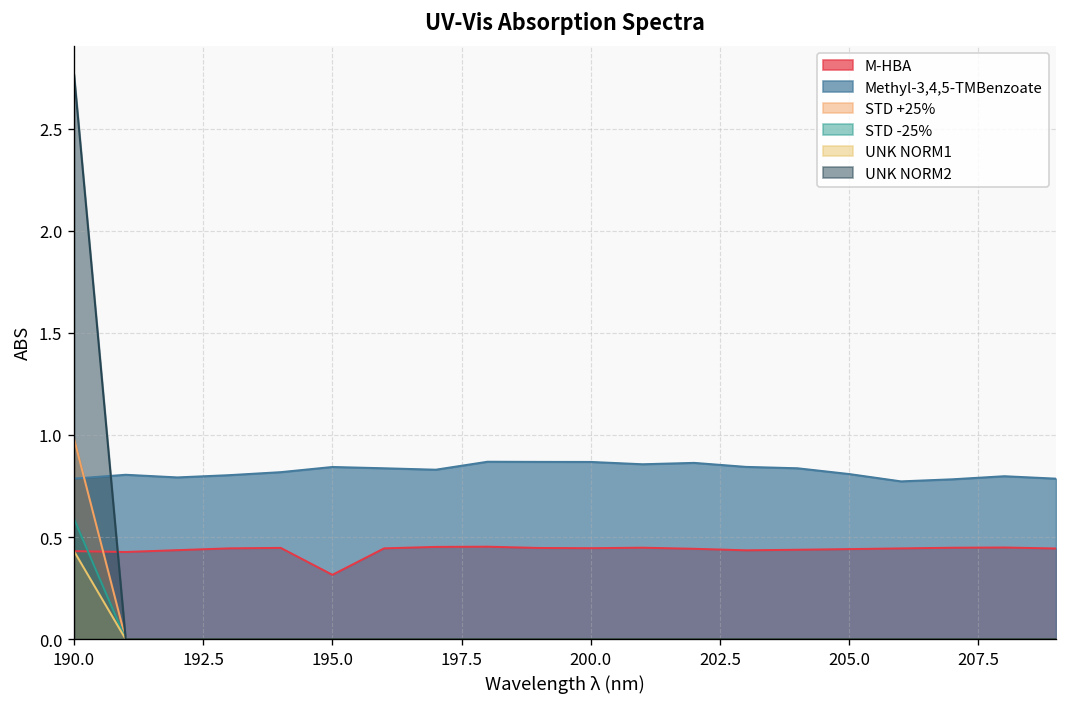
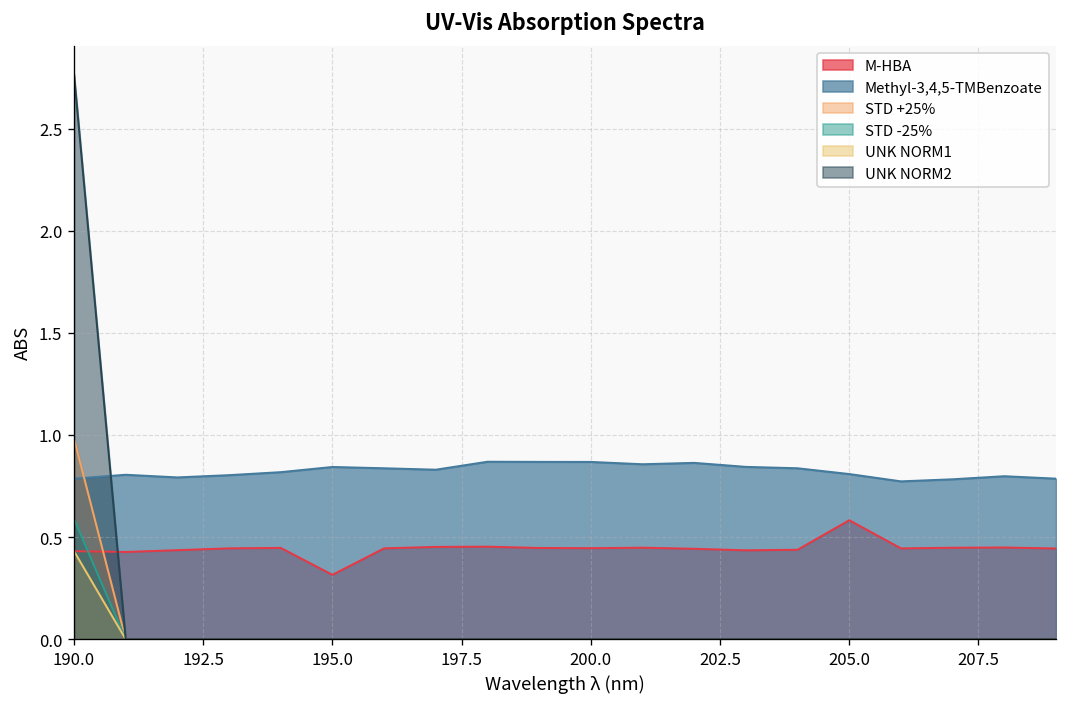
M-HBA, 205.0: 0.44 -> 0.58
